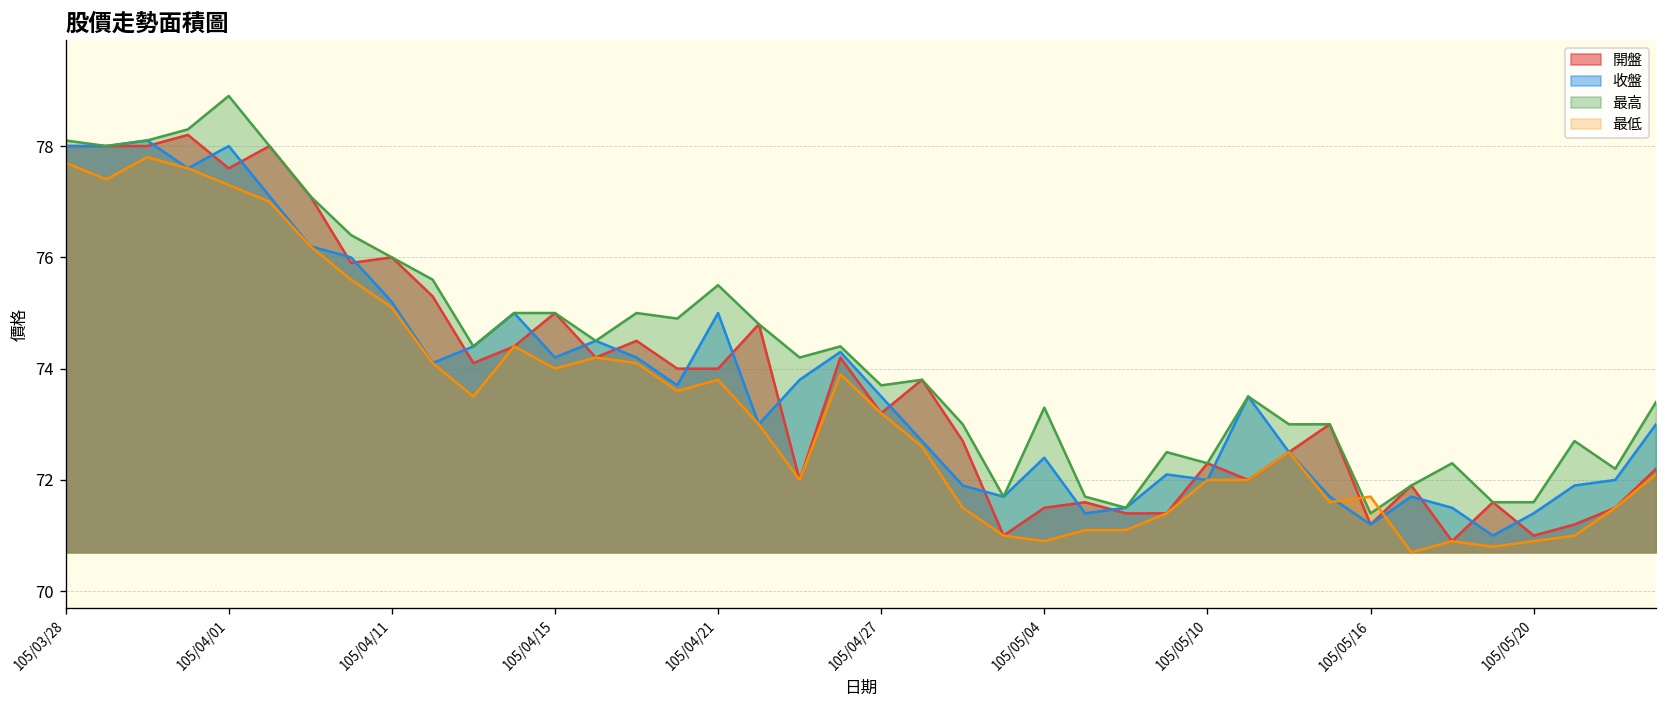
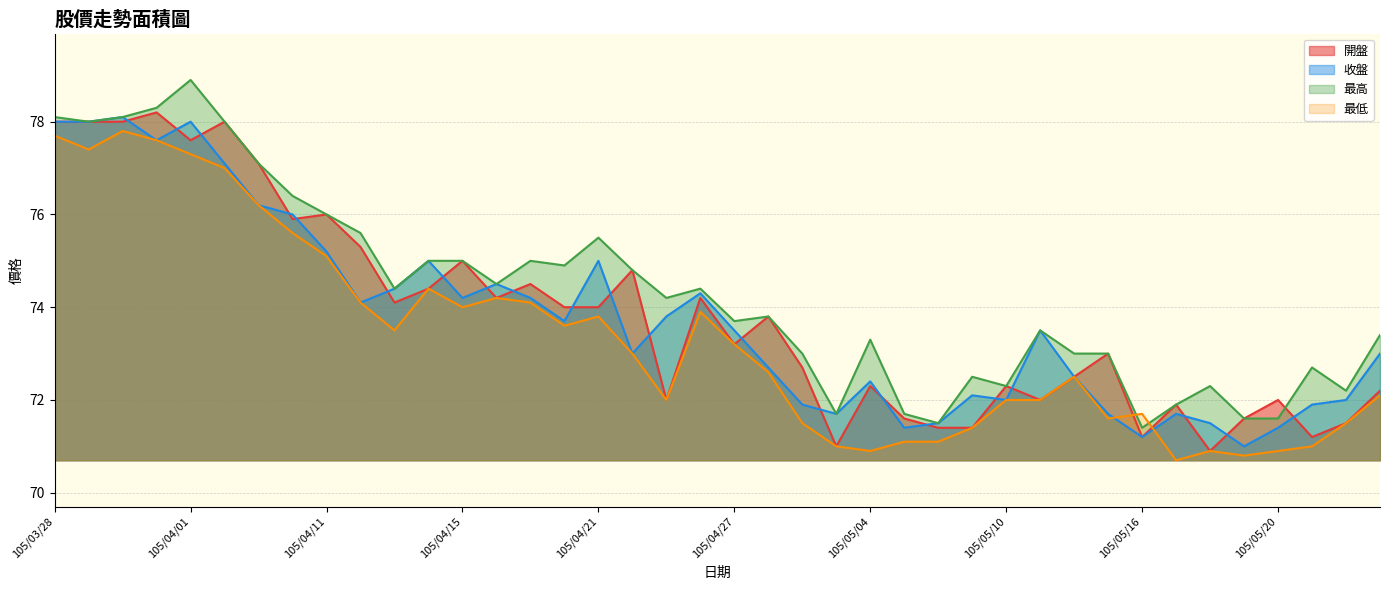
開盤, 105/05/04: 71.5 -> 72.3
開盤, 105/05/20: 71 -> 72
